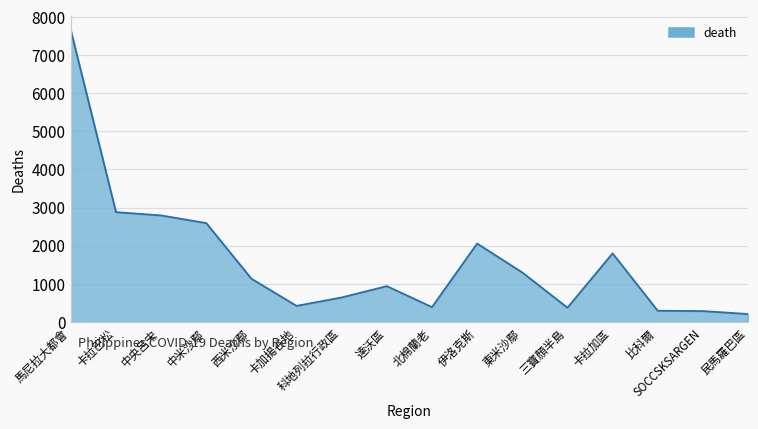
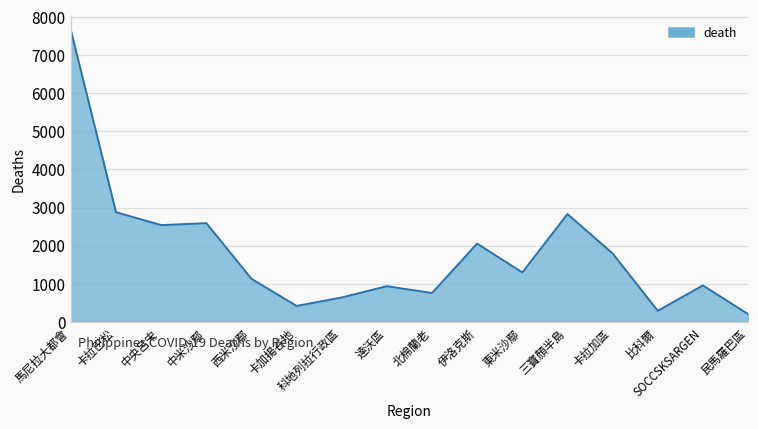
中央呂宋: 2800 -> 2500
北棉蘭老: 400 -> 800
三寶顏半島: 400 -> 2800
SOCCSKSARGEN: 300 -> 1000
